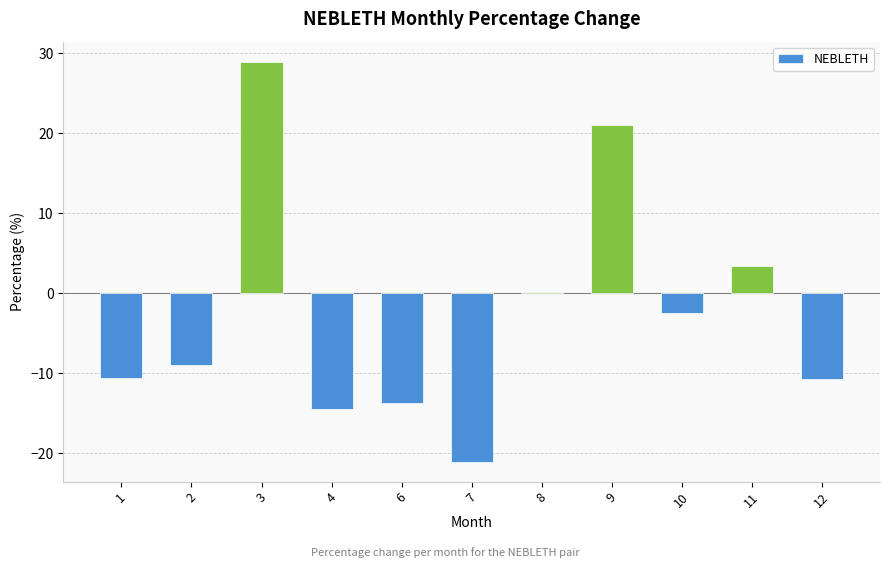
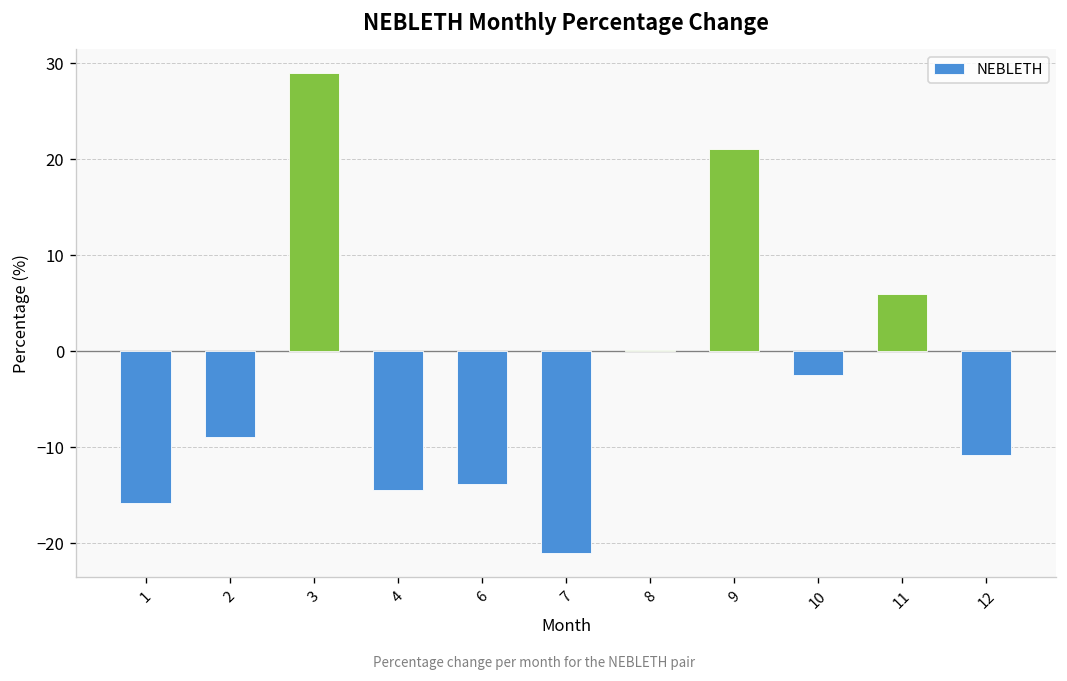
1: -11 -> -16
11: 3 -> 6
